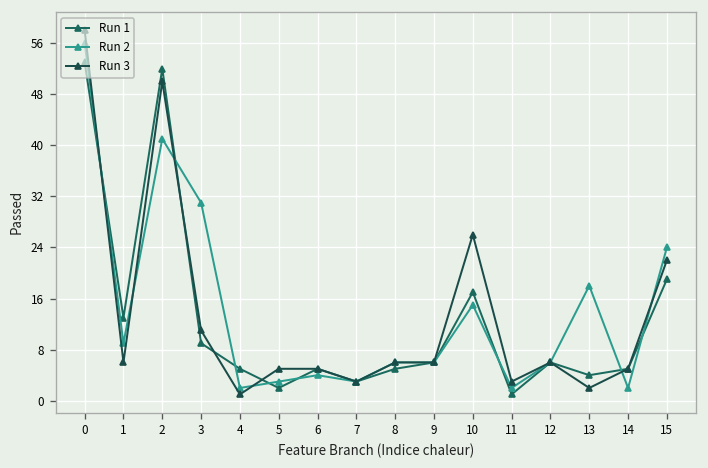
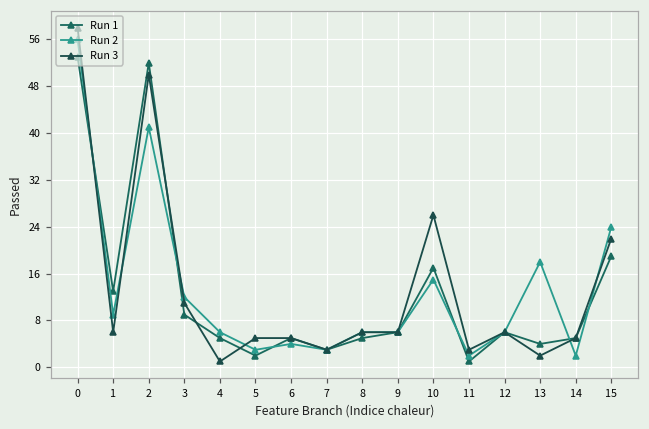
Run 2, 3: 31 -> 12
Run 2, 4: 2 -> 6
